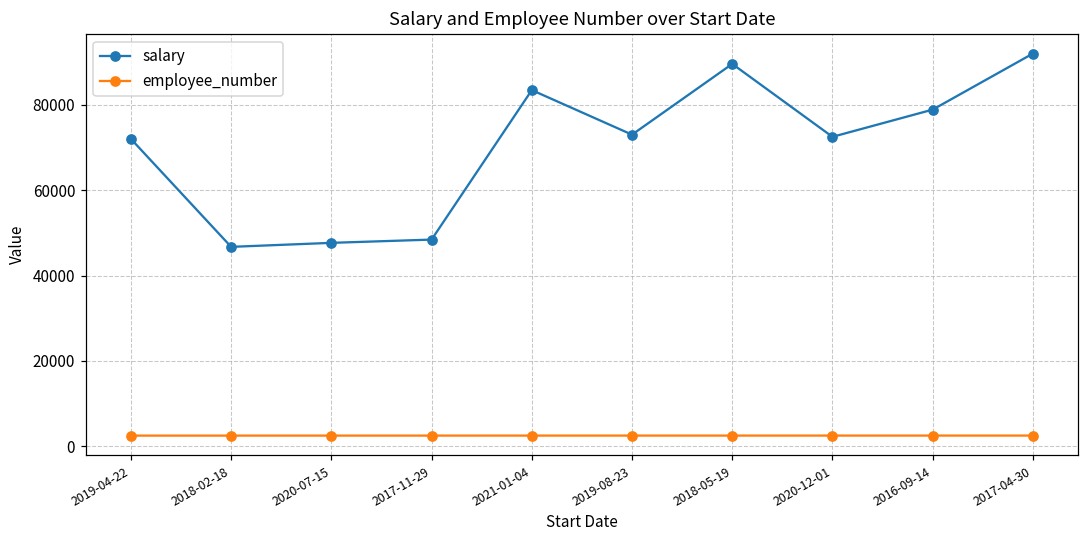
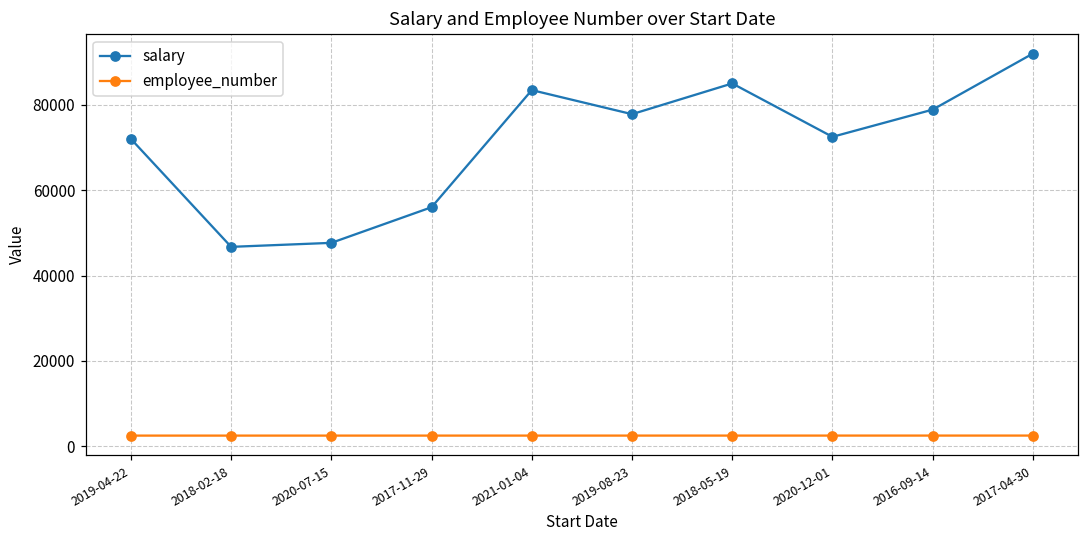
salary, 2017-11-29: 48000 -> 56000
salary, 2019-08-23: 73000 -> 78000
salary, 2018-05-19: 90000 -> 85000
